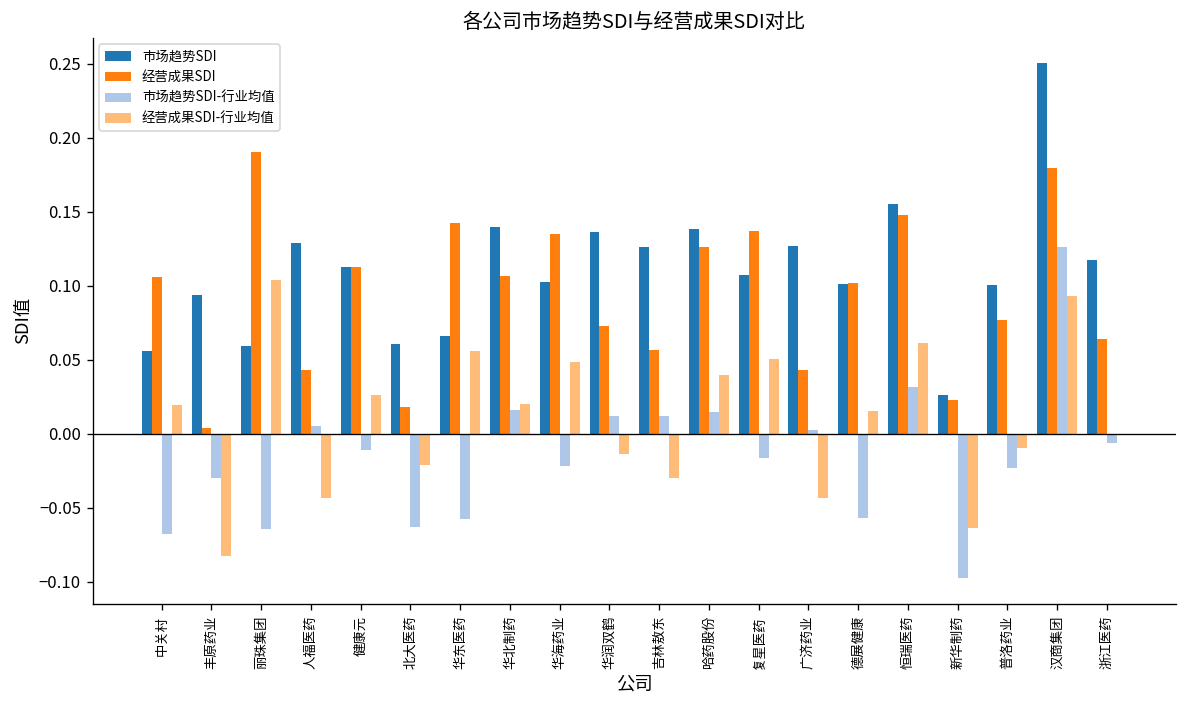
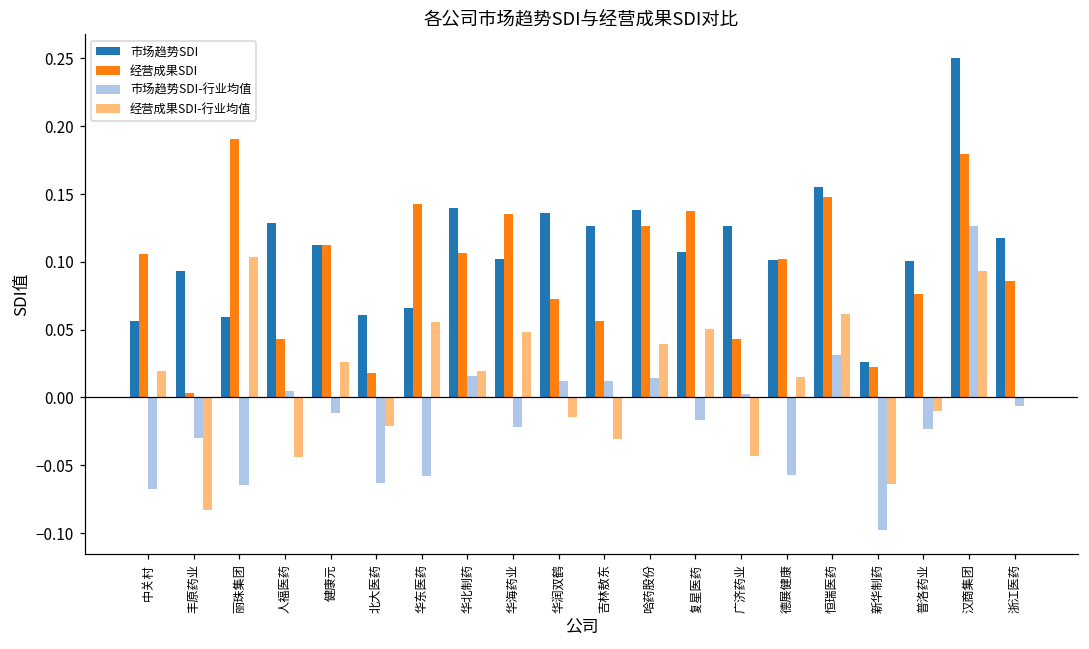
经营成果SDI, 浙江医药: 0.064 -> 0.086
